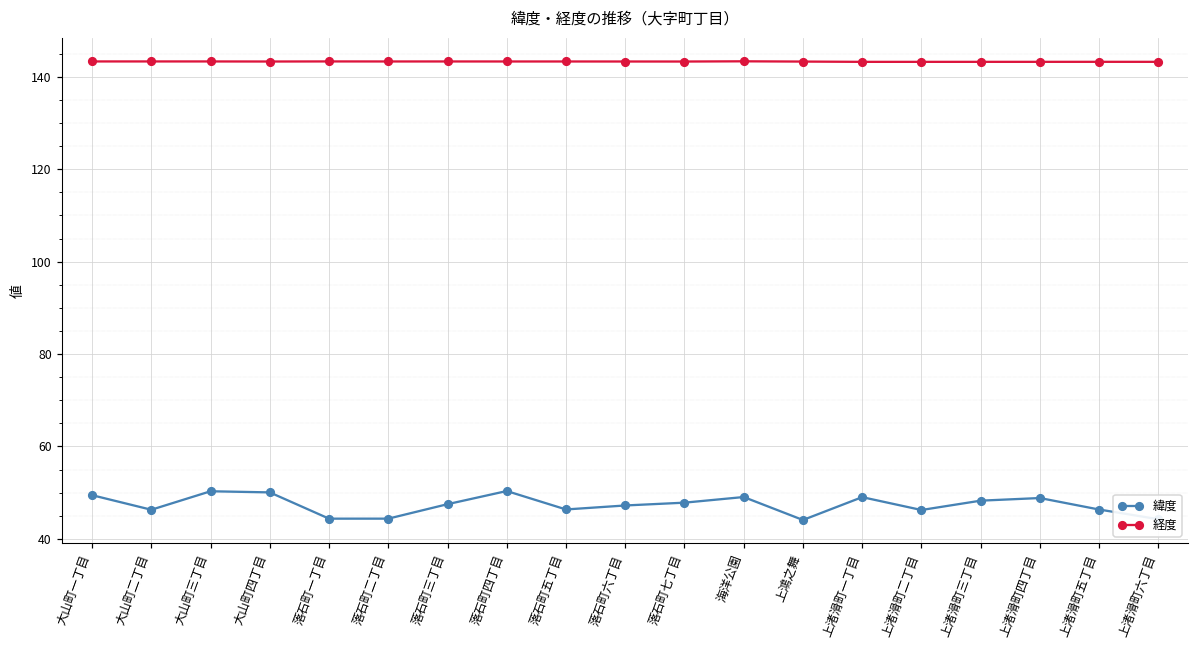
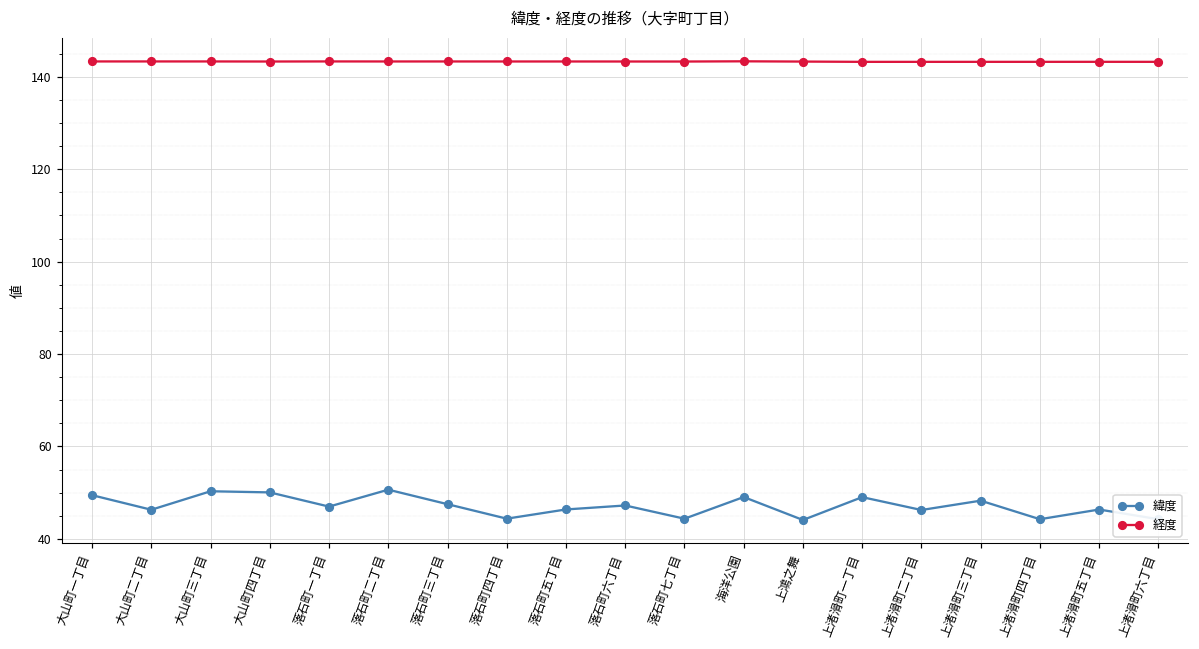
緯度, 落石町一丁目: 44 -> 47
緯度, 落石町二丁目: 44 -> 51
緯度, 落石町四丁目: 50 -> 44
緯度, 落石町七丁目: 48 -> 44
緯度, 上渚滑町四丁目: 49 -> 44
